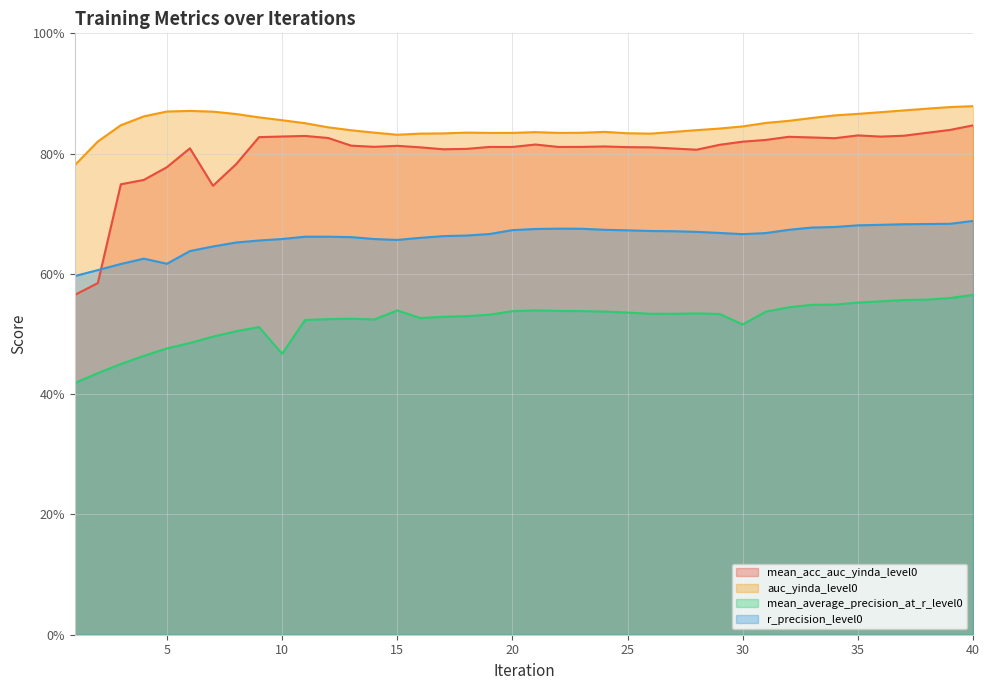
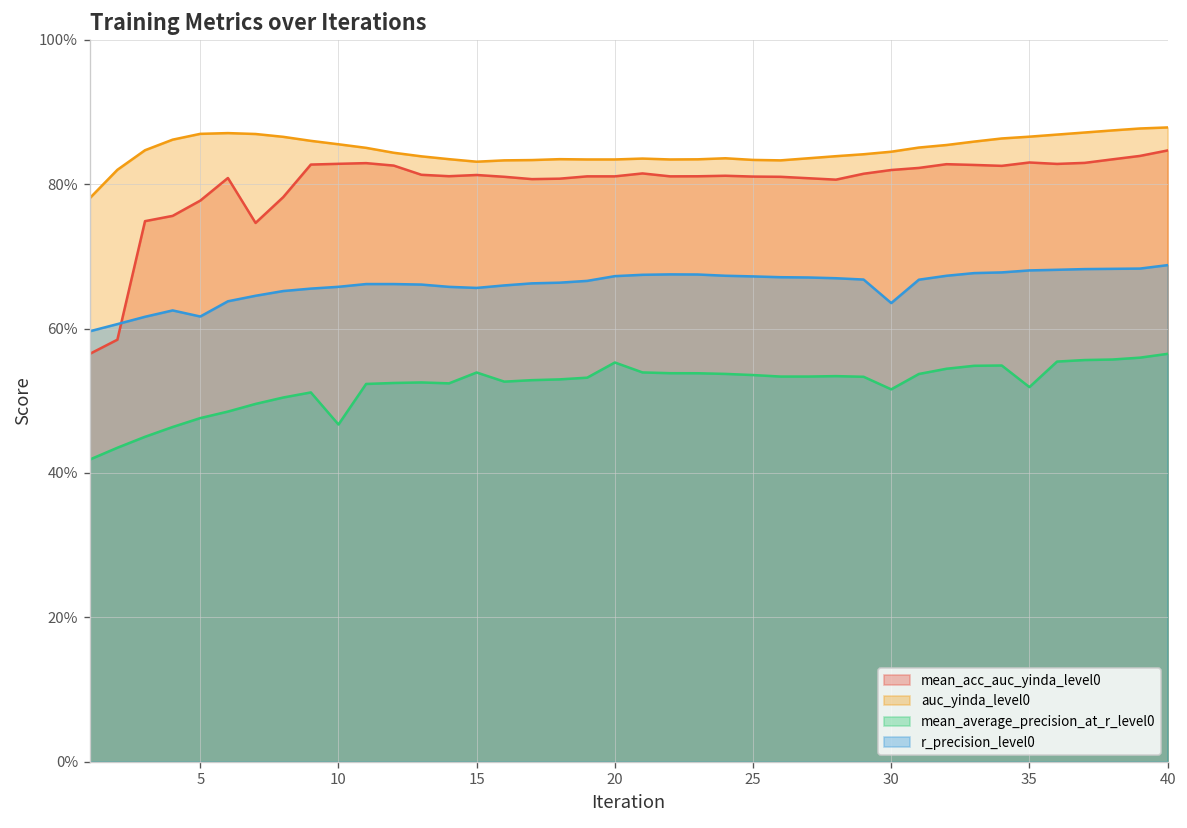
mean_average_precision_at_r_level0, 20: 54% -> 55%
r_precision_level0, 30: 67% -> 64%
mean_average_precision_at_r_level0, 35: 55% -> 52%
